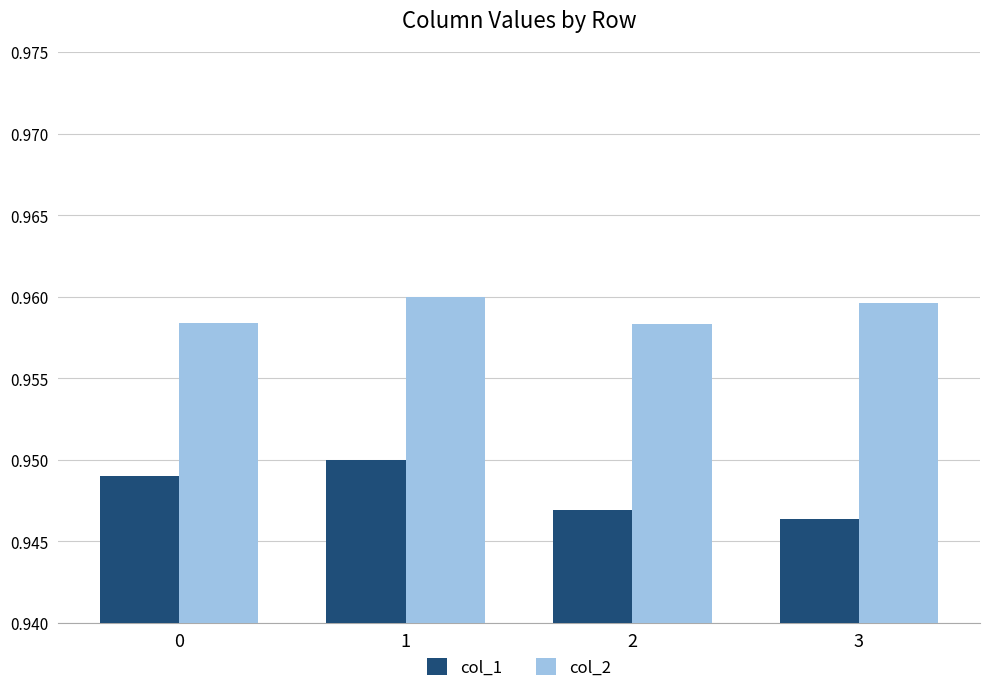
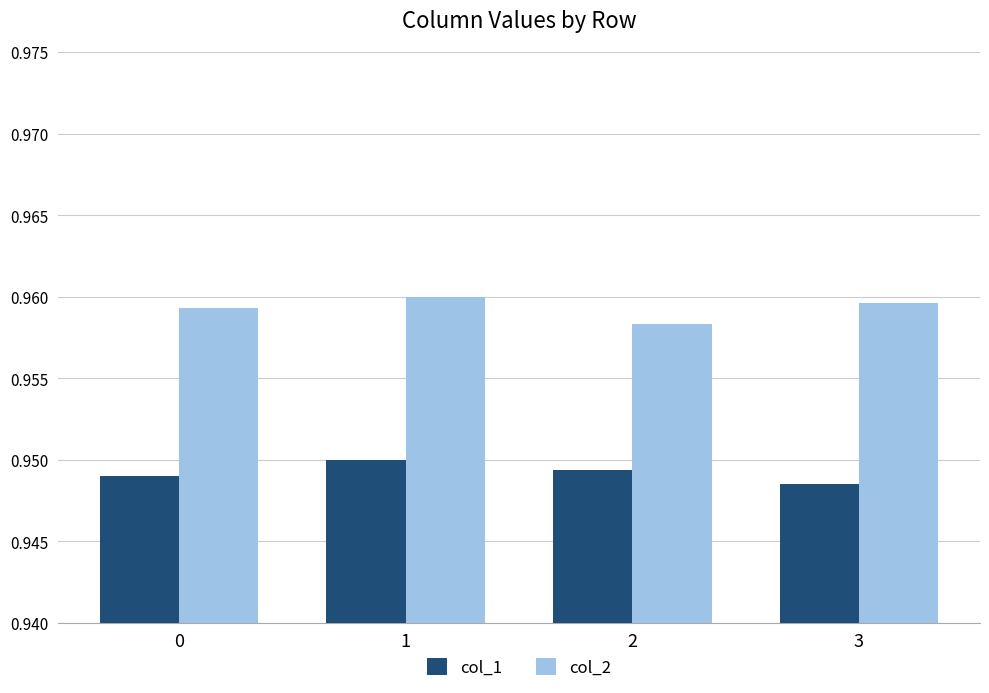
col_2, 0: 0.9584 -> 0.9593
col_1, 2: 0.9469 -> 0.9494
col_1, 3: 0.9464 -> 0.9485
